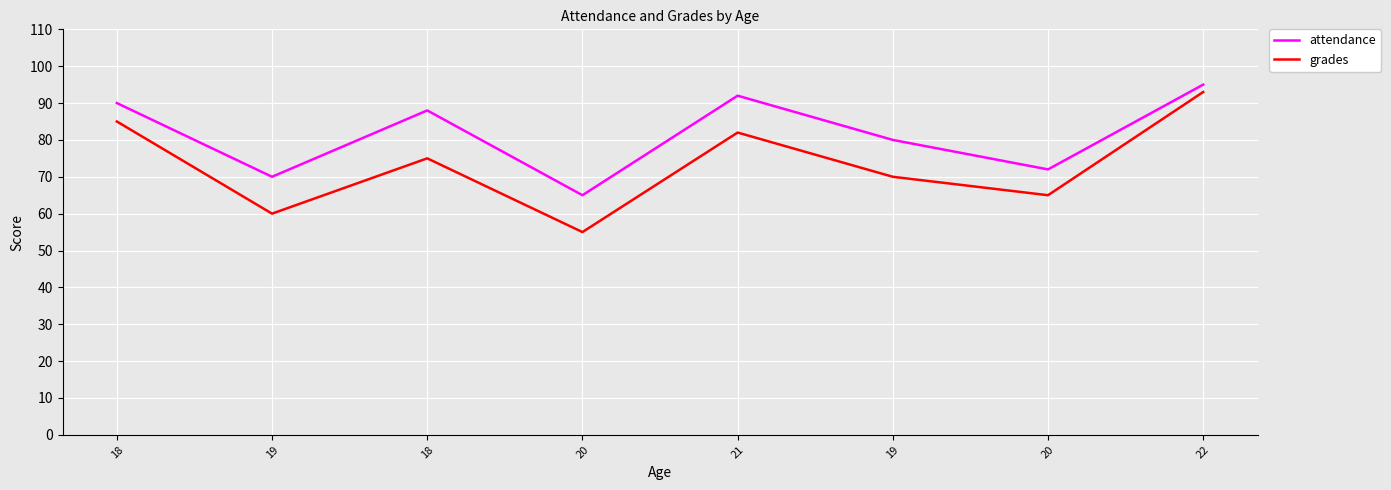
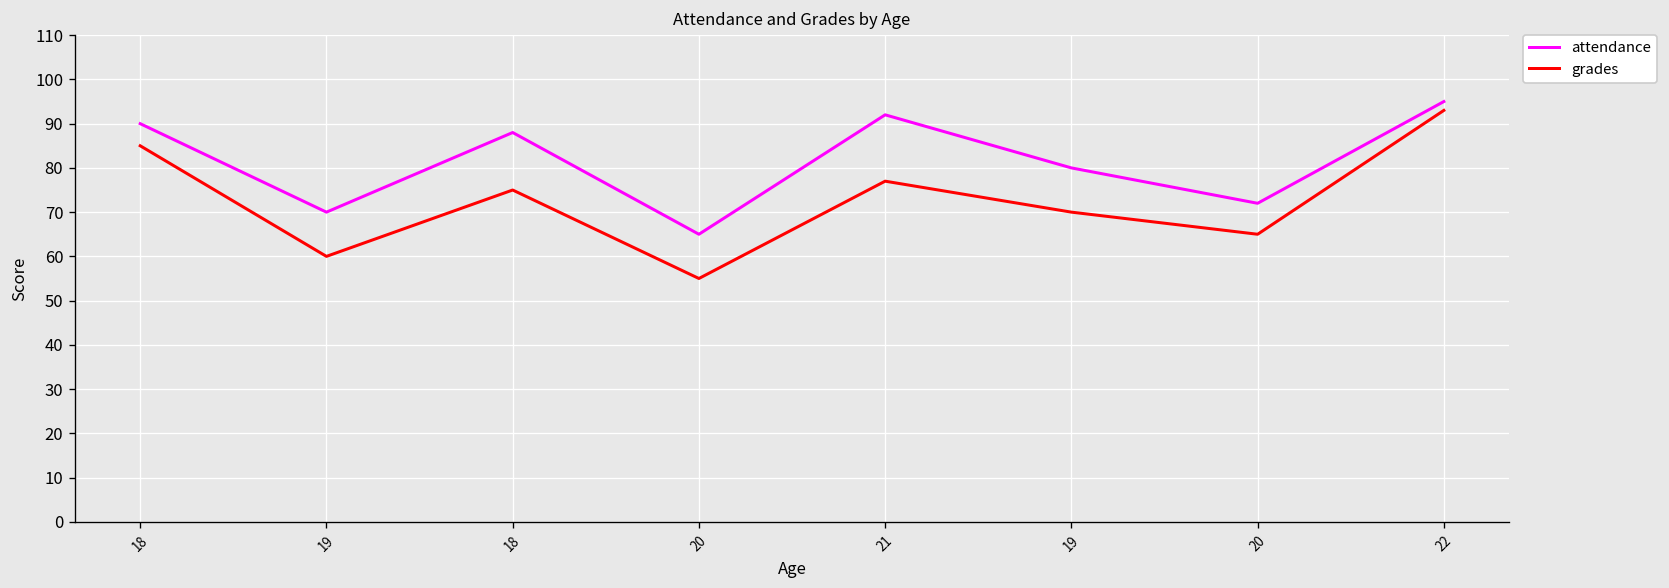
grades, 21: 82 -> 77
